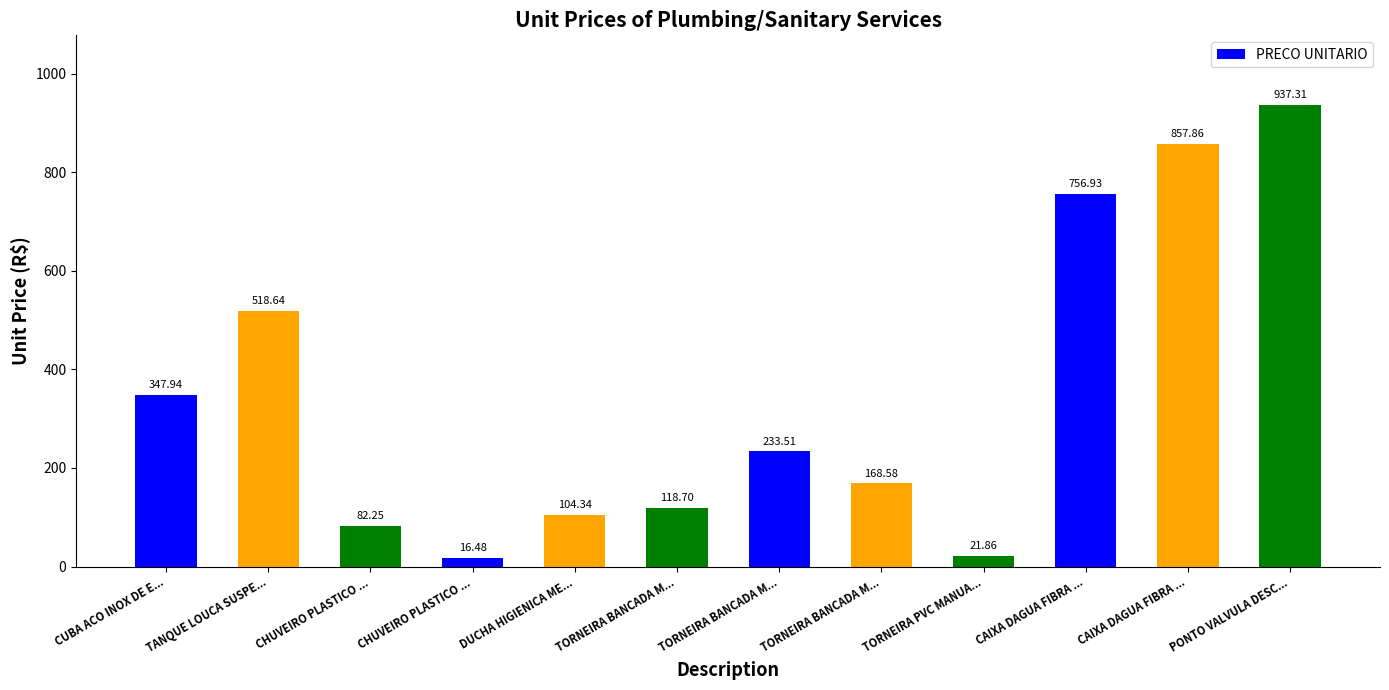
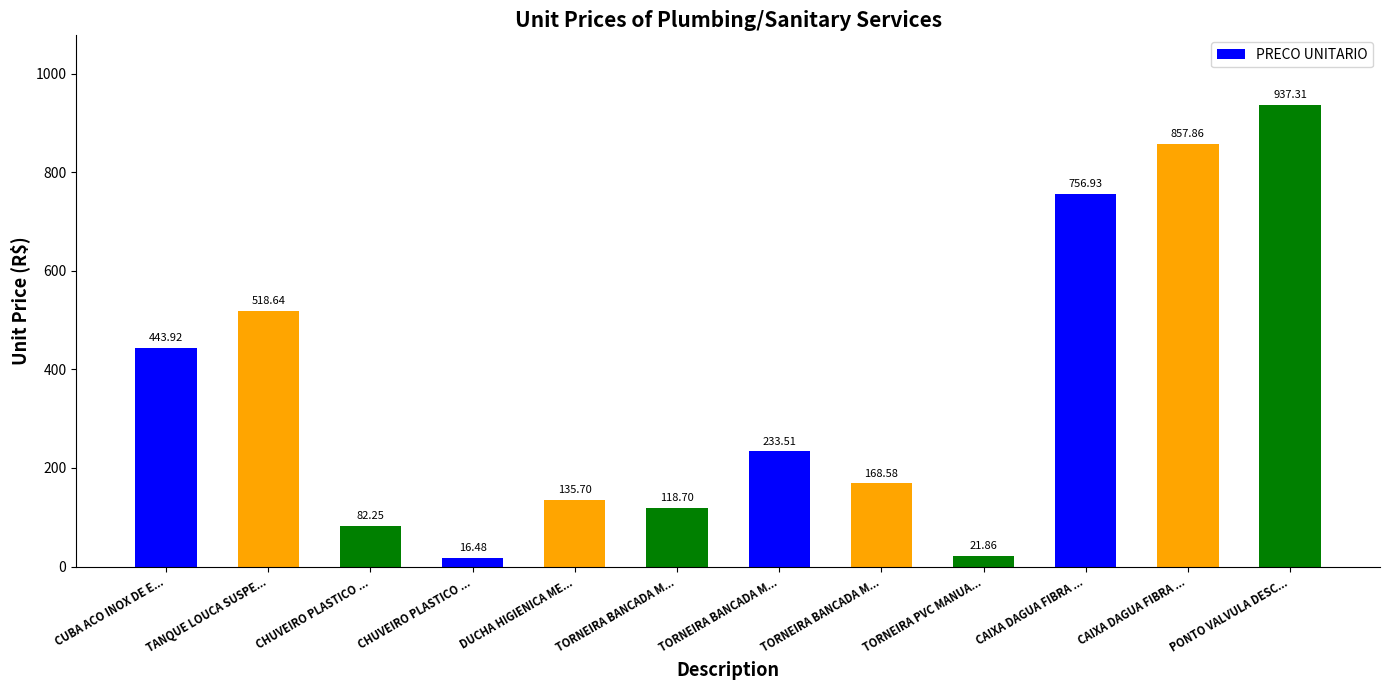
CUBA ACO INOX DE E...: 347.94 -> 443.92
DUCHA HIGIENICA ME...: 104.34 -> 135.70
